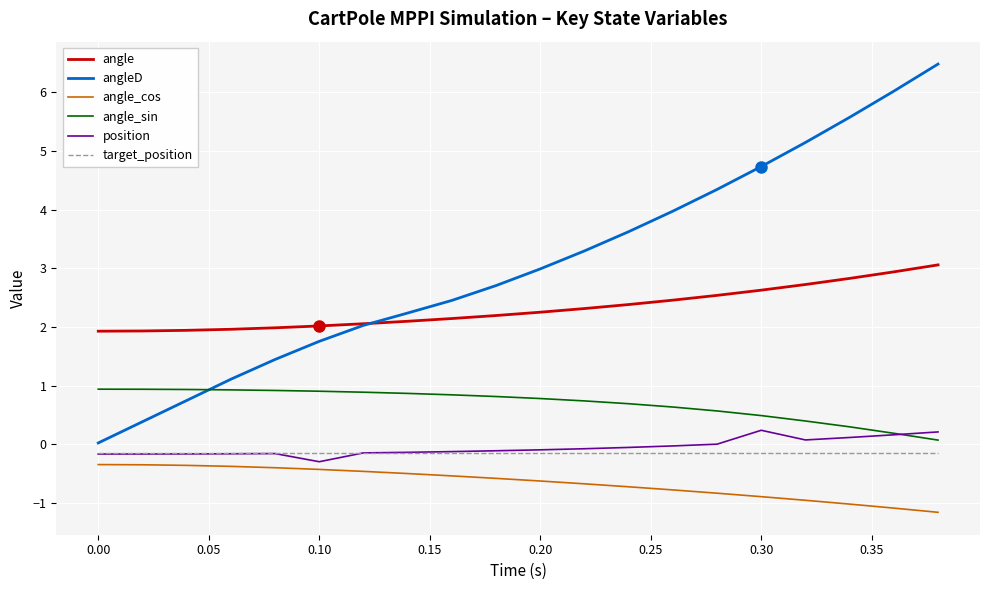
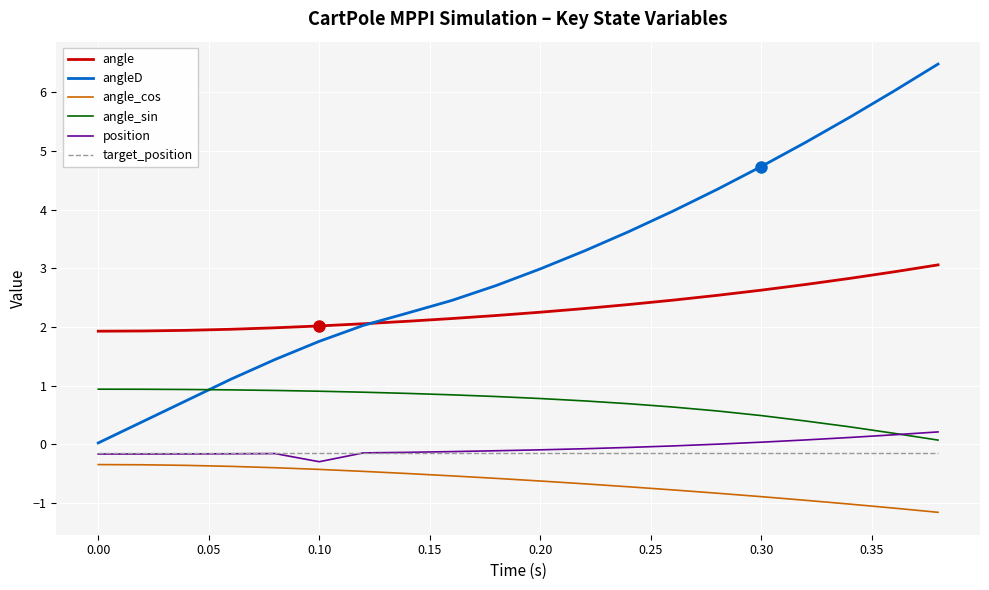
position, 0.30: 0.2 -> 0.0
